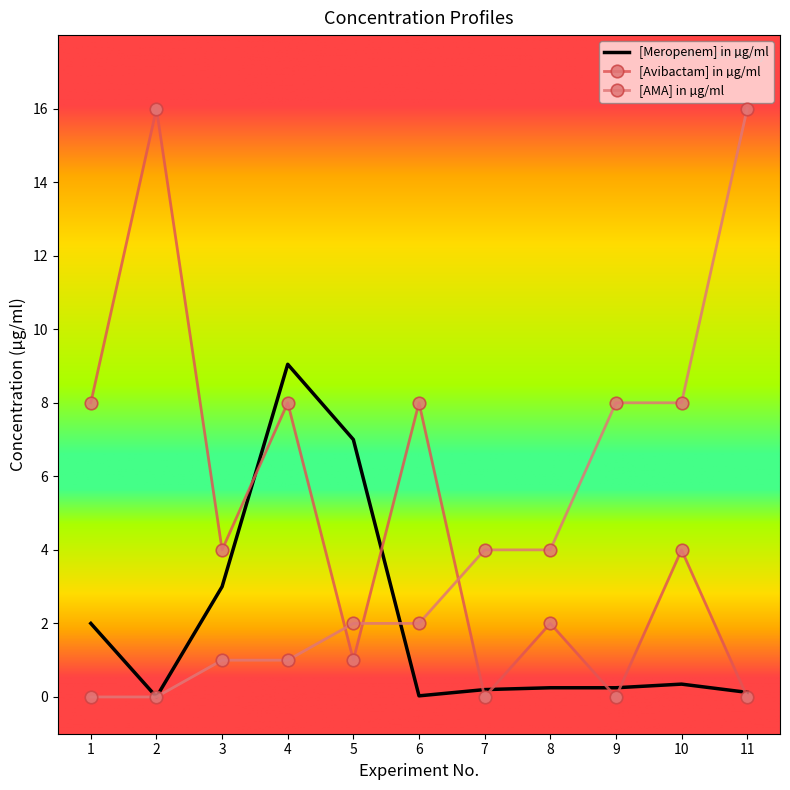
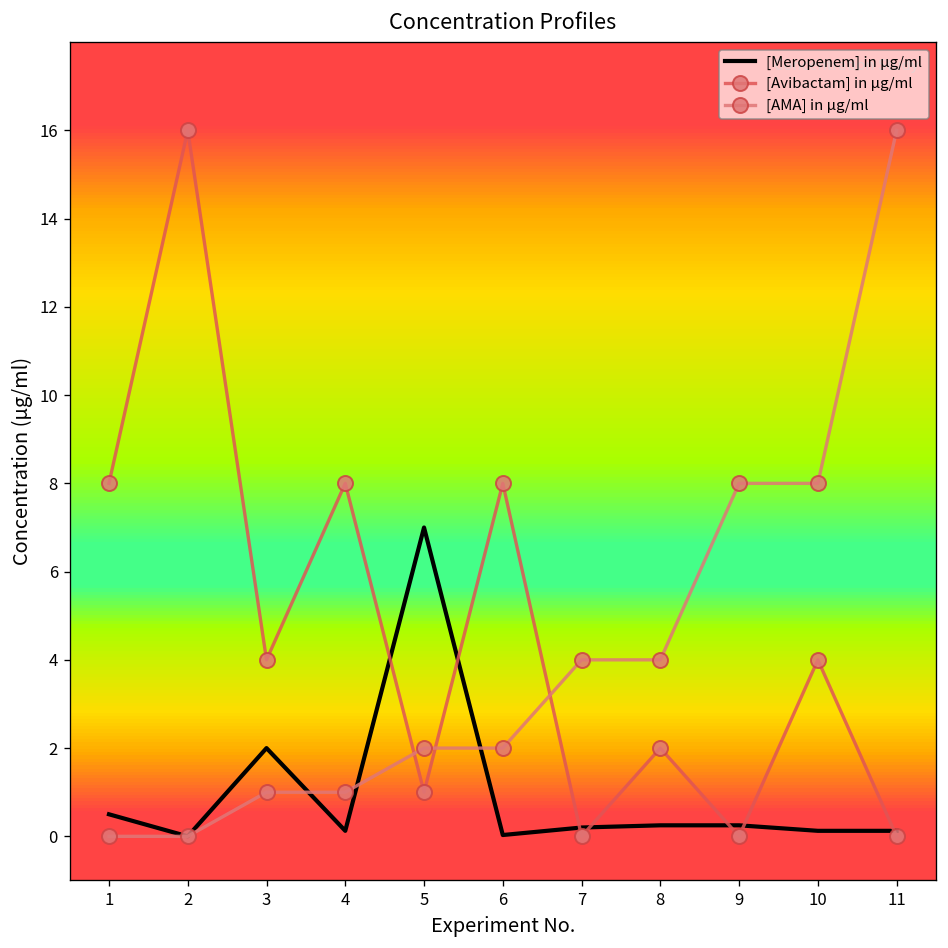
[Meropenem] in µg/ml, 1: 2.0 -> 0.5
[Meropenem] in µg/ml, 3: 3 -> 2
[Meropenem] in µg/ml, 4: 9.0 -> 0.1
[Meropenem] in µg/ml, 10: 0.3 -> 0.1
